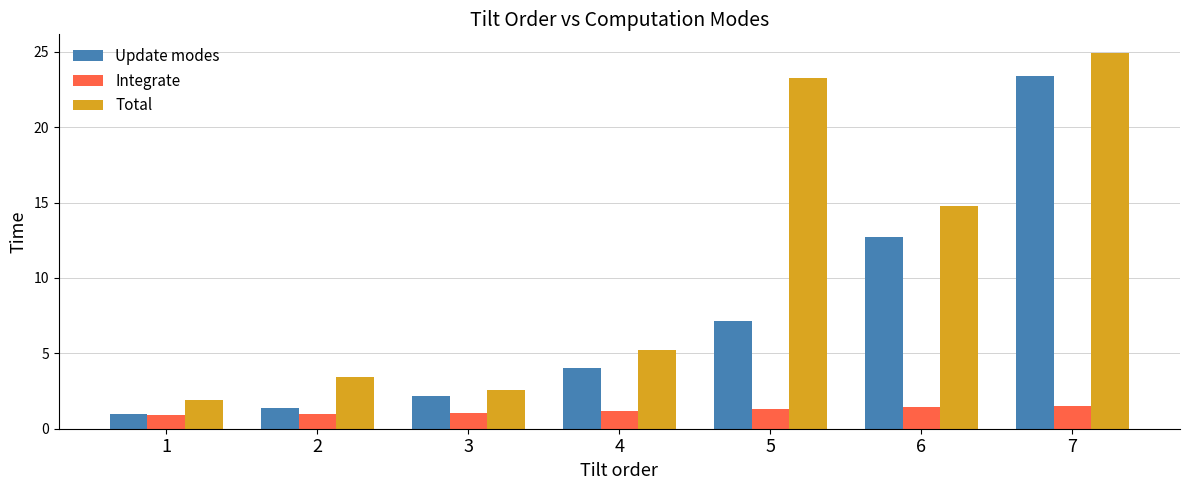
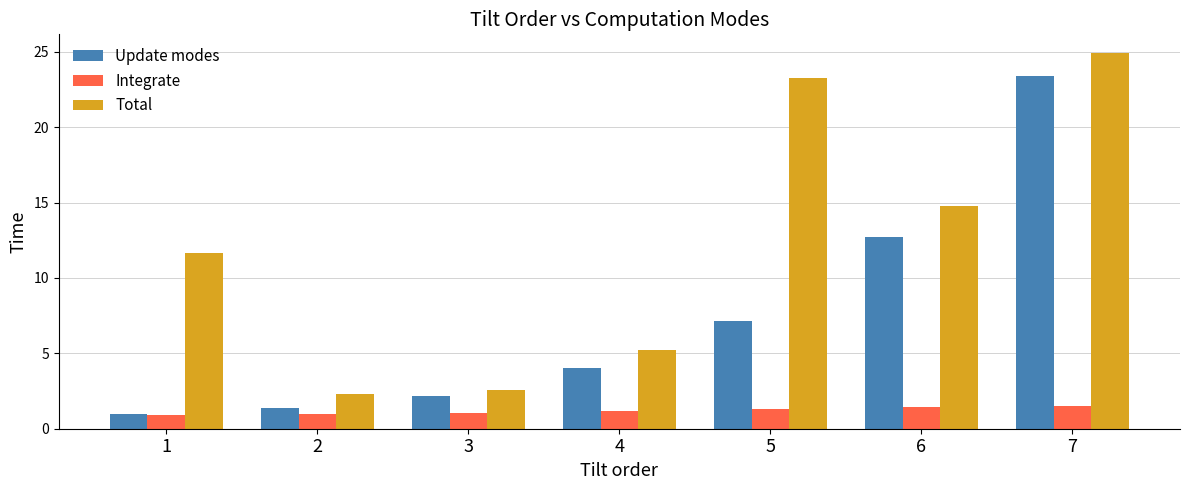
Total, 1: 1.9 -> 11.7
Total, 2: 3.4 -> 2.3
